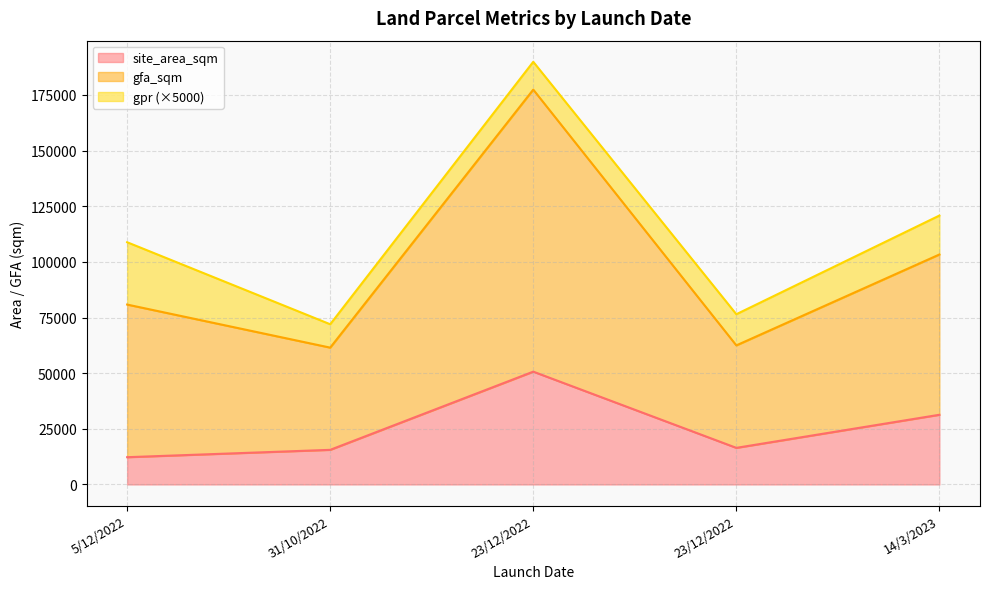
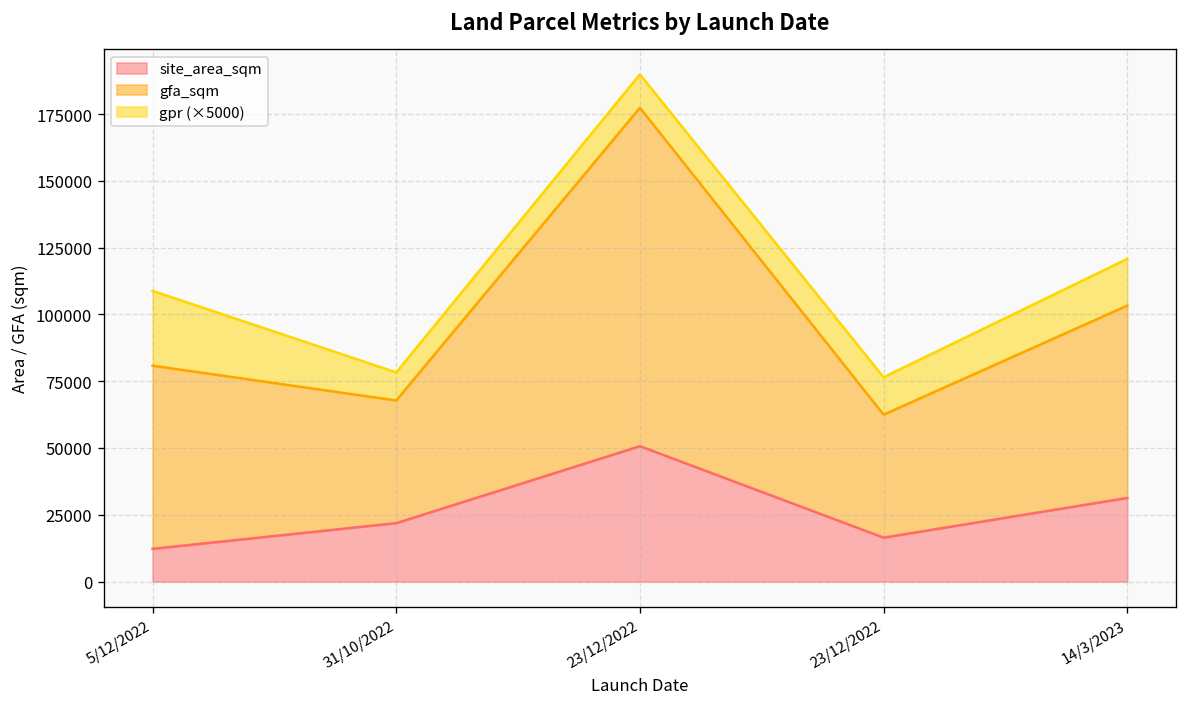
site_area_sqm, 31/10/2022: 16000 -> 22000
